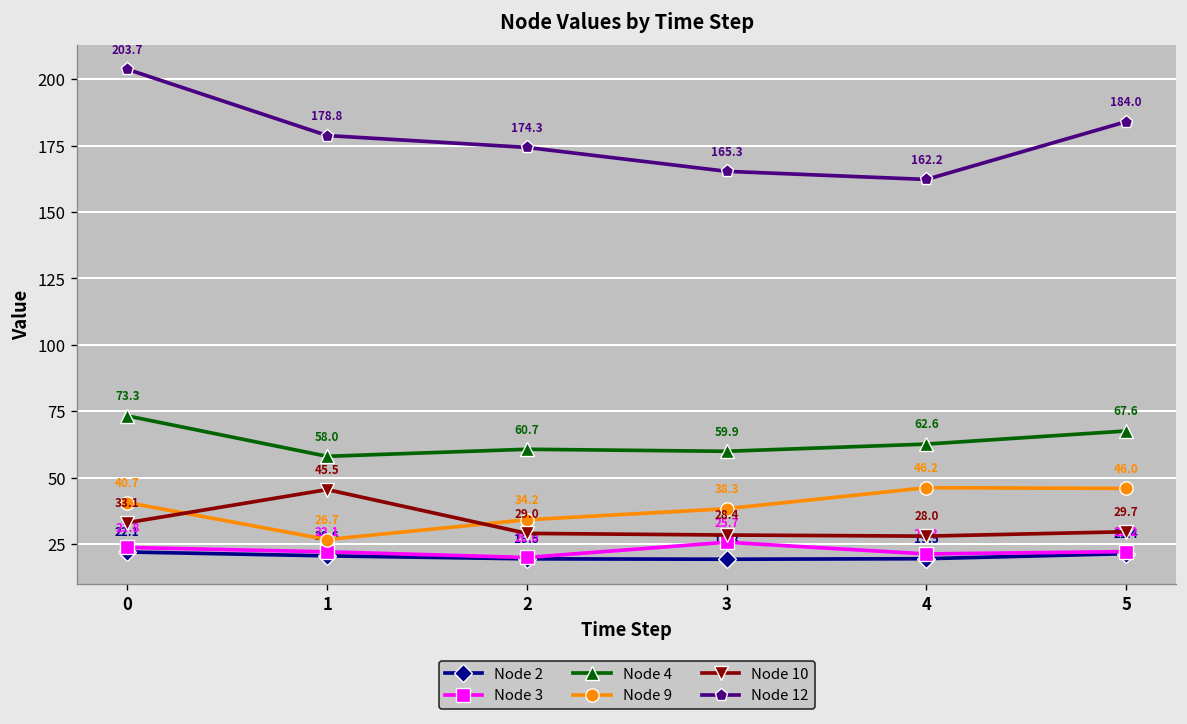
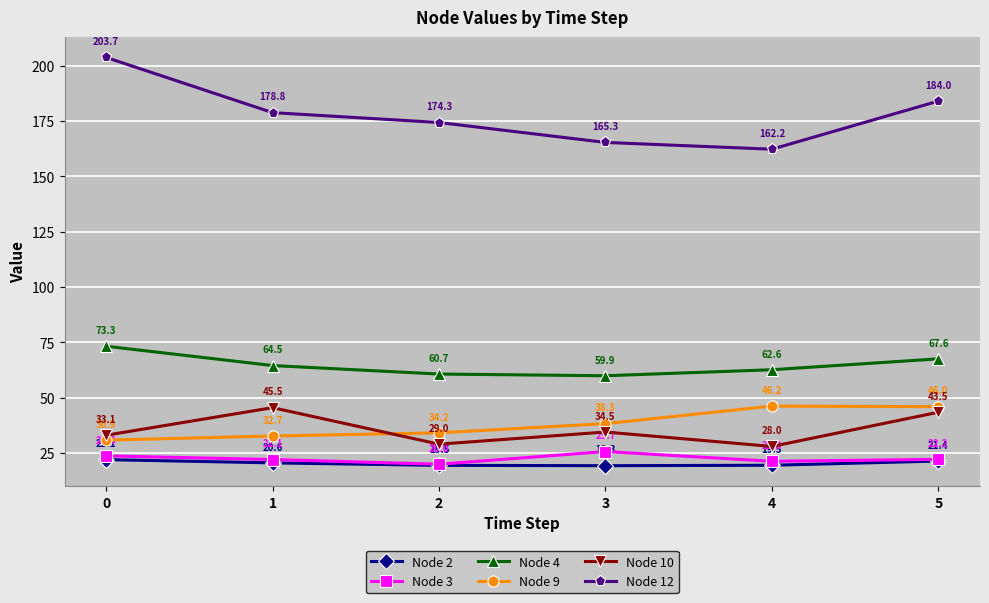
Node 9, 0: 40.7 -> 30.9
Node 4, 1: 58.0 -> 64.5
Node 9, 1: 26.7 -> 32.7
Node 10, 3: 28.4 -> 34.5
Node 10, 5: 29.7 -> 43.5
